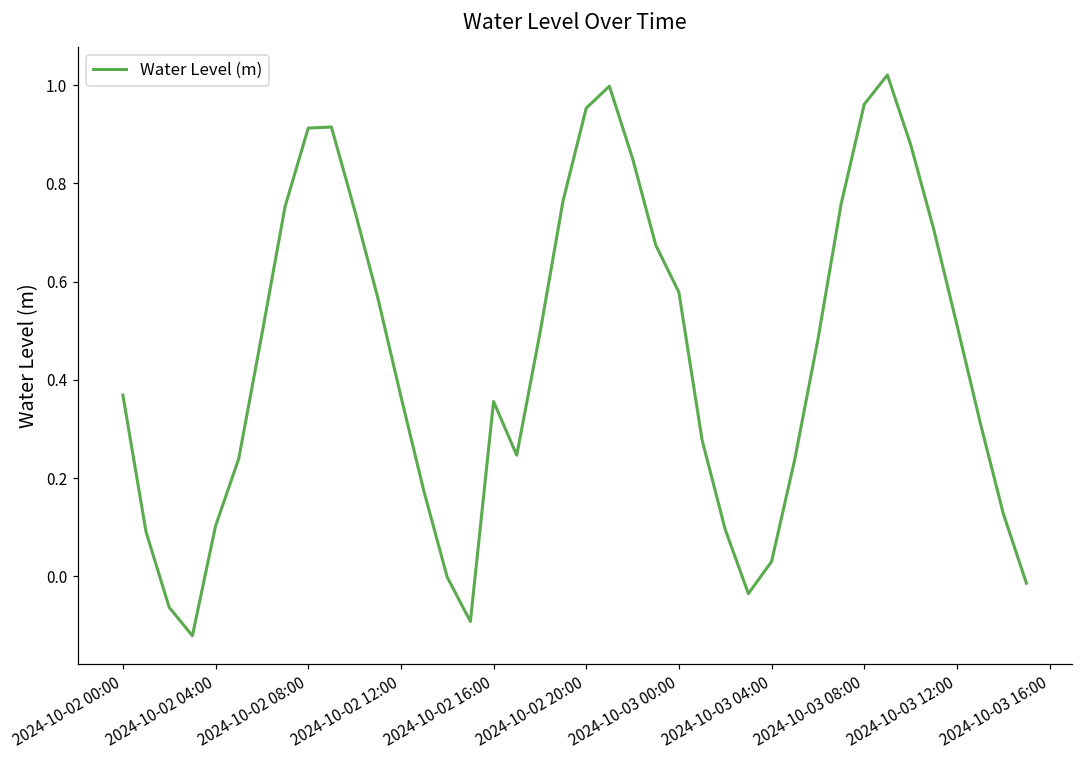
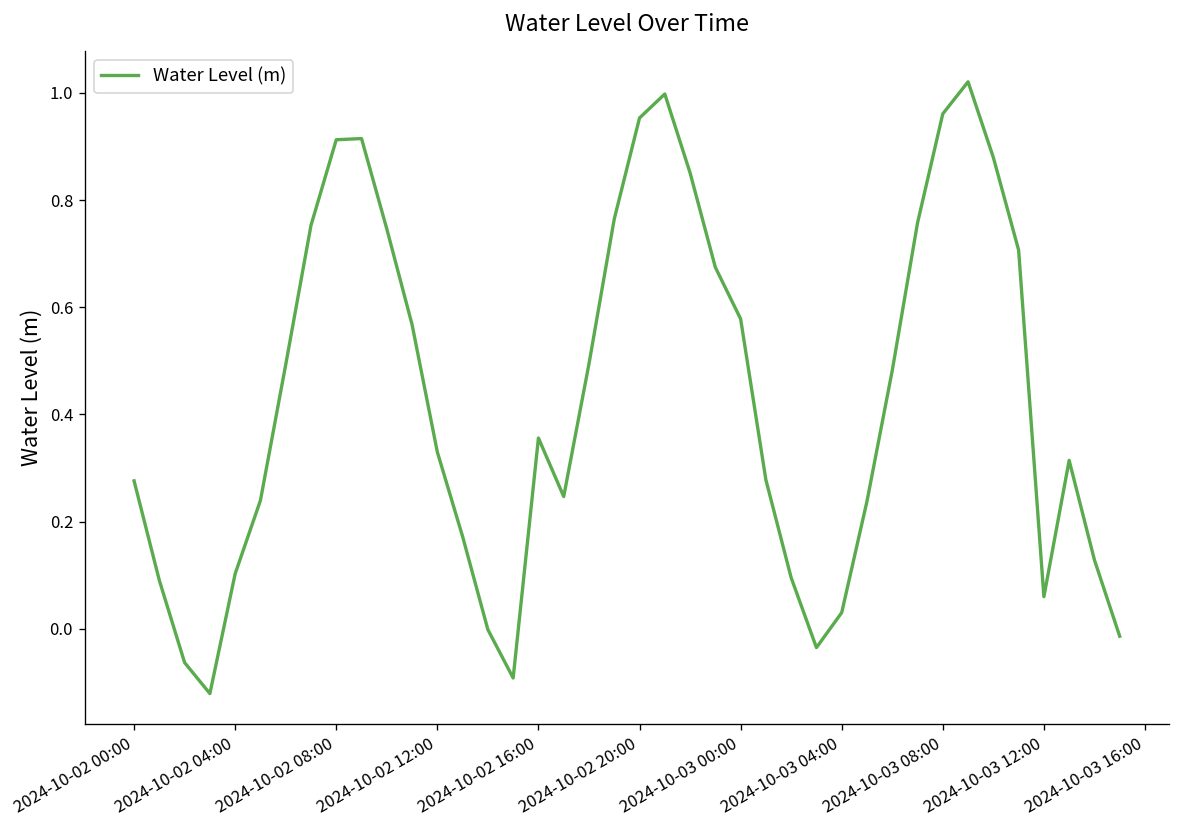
2024-10-02 00:00: 0.37 -> 0.28
2024-10-02 12:00: 0.37 -> 0.33
2024-10-03 12:00: 0.51 -> 0.06
